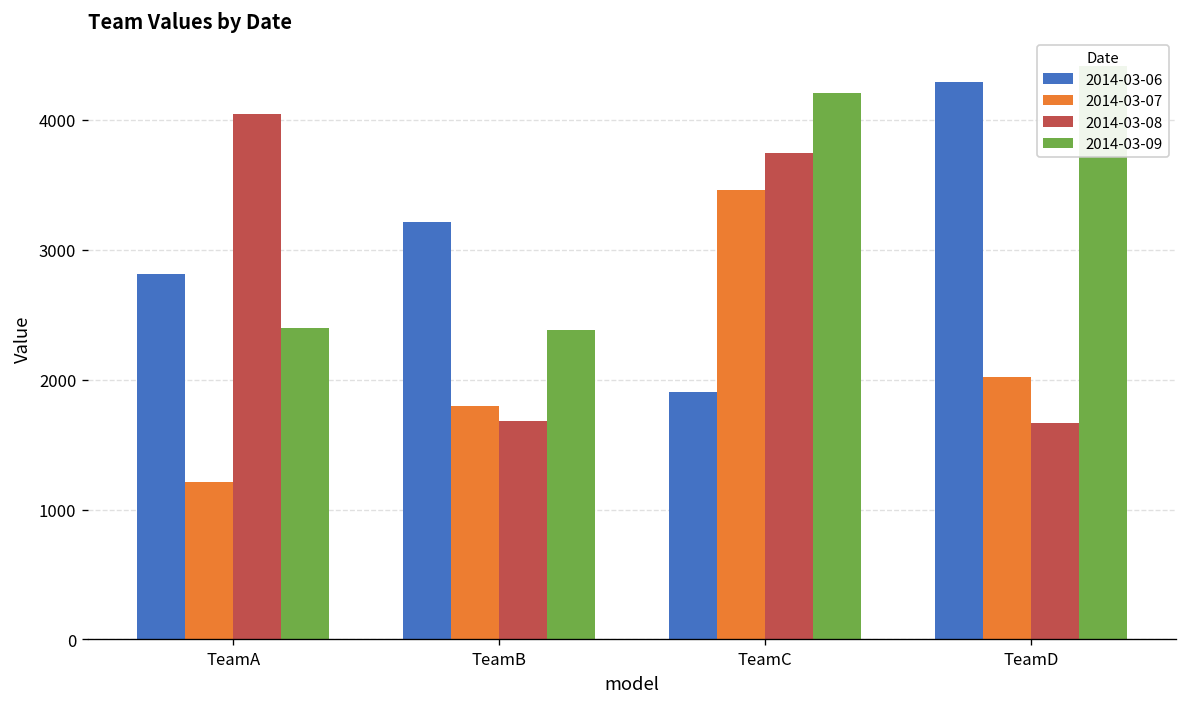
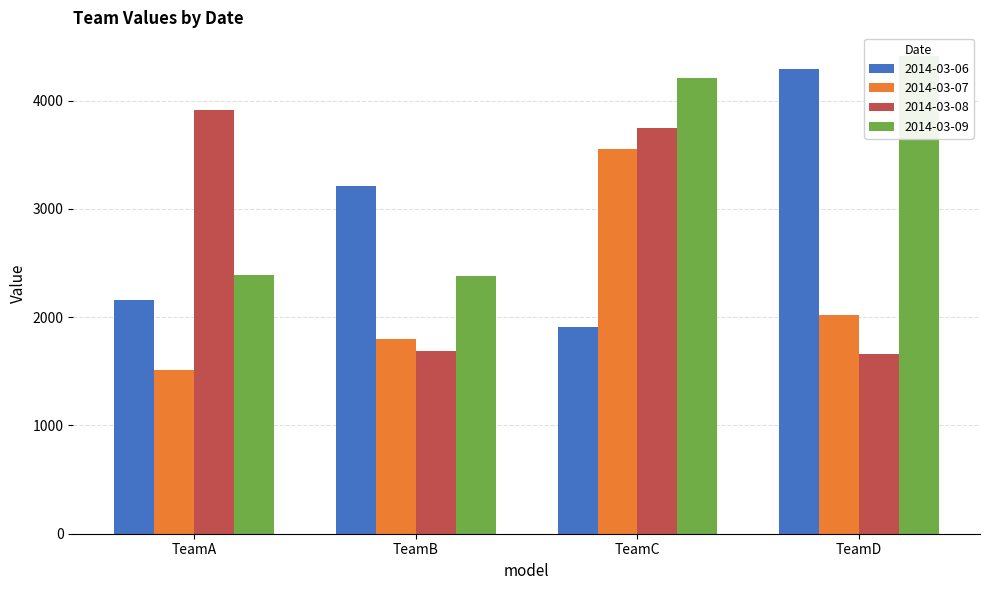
2014-03-06, TeamA: 2810 -> 2160
2014-03-07, TeamA: 1210 -> 1510
2014-03-08, TeamA: 4050 -> 3910
2014-03-07, TeamC: 3460 -> 3550
